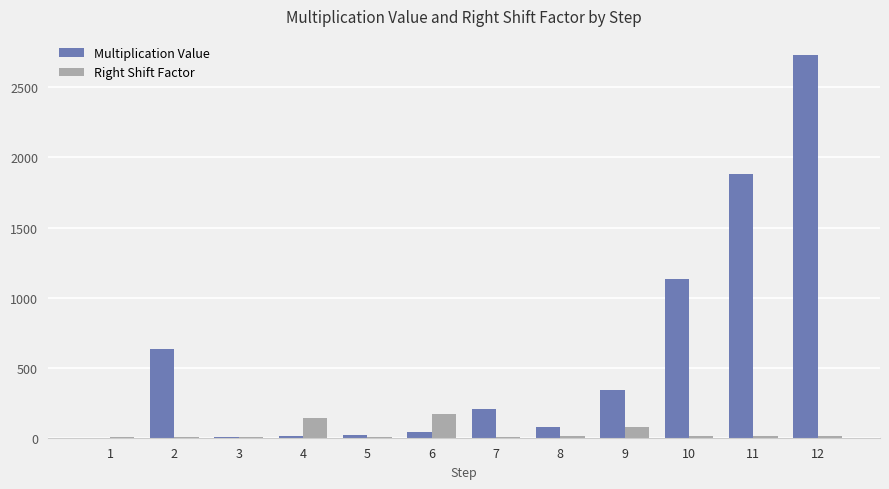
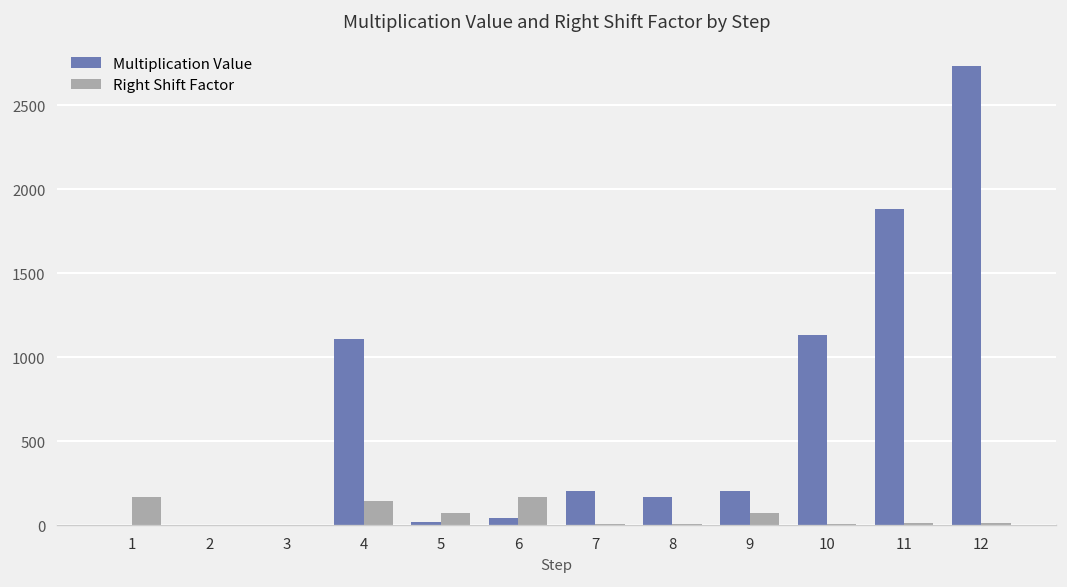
Right Shift Factor, 1: 0 -> 170
Multiplication Value, 2: 630 -> 0
Multiplication Value, 4: 10 -> 1110
Right Shift Factor, 5: 10 -> 70
Multiplication Value, 8: 80 -> 170
Multiplication Value, 9: 340 -> 200
